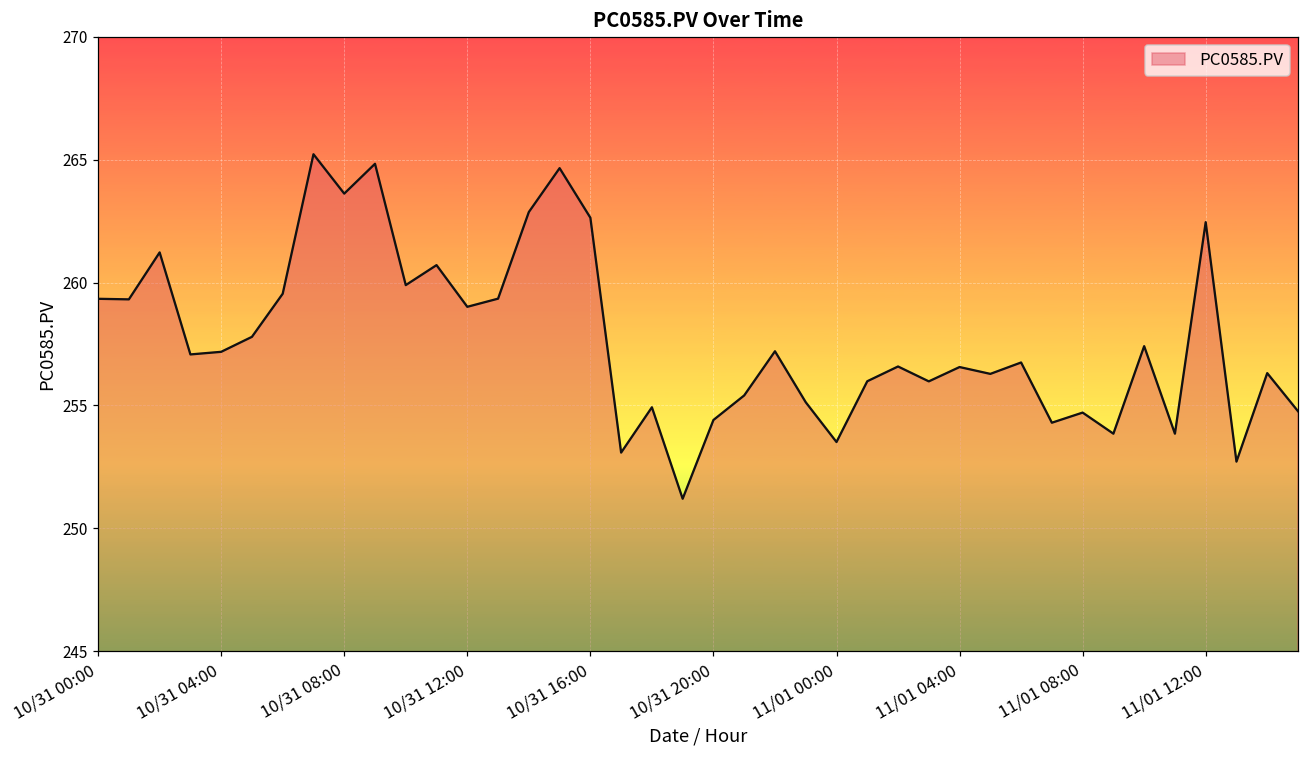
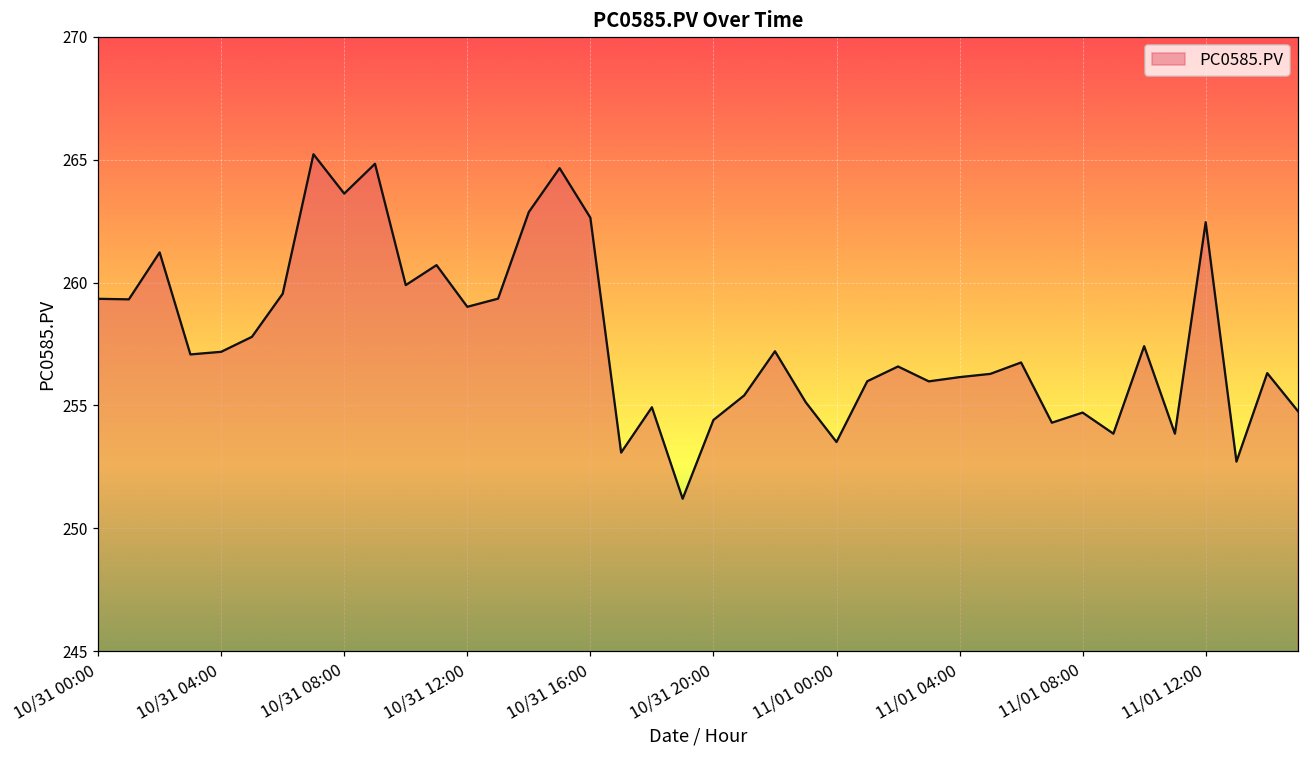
11/01 04:00: 256.6 -> 256.2
